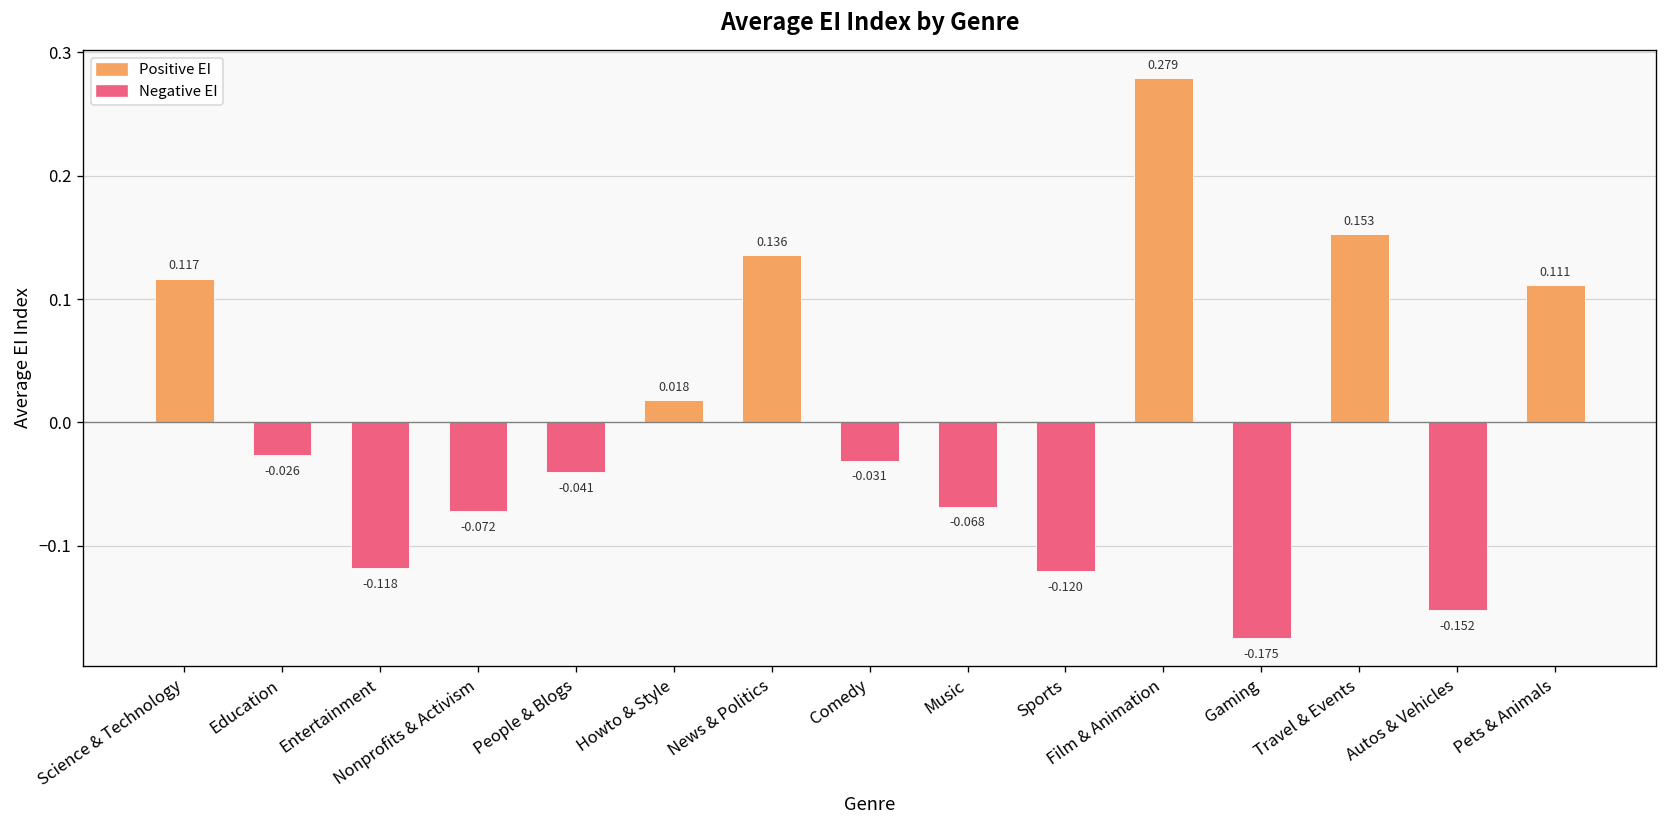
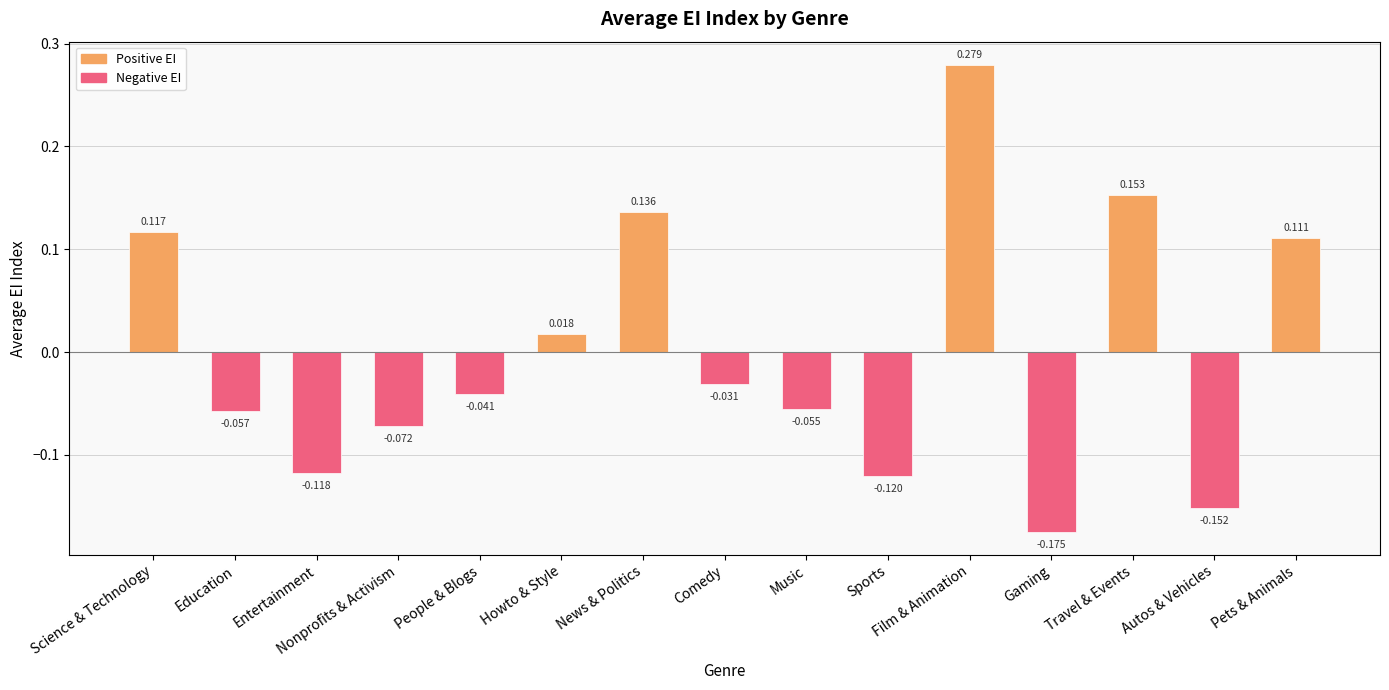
Education: -0.026 -> -0.057
Music: -0.068 -> -0.055
